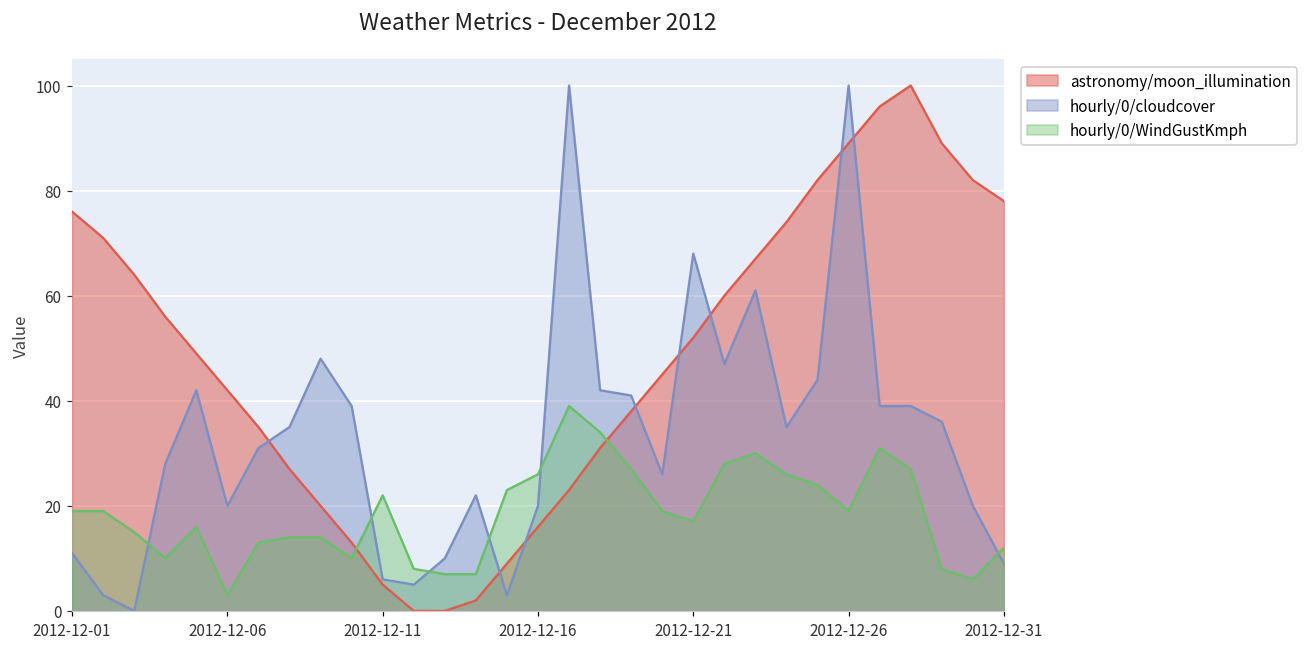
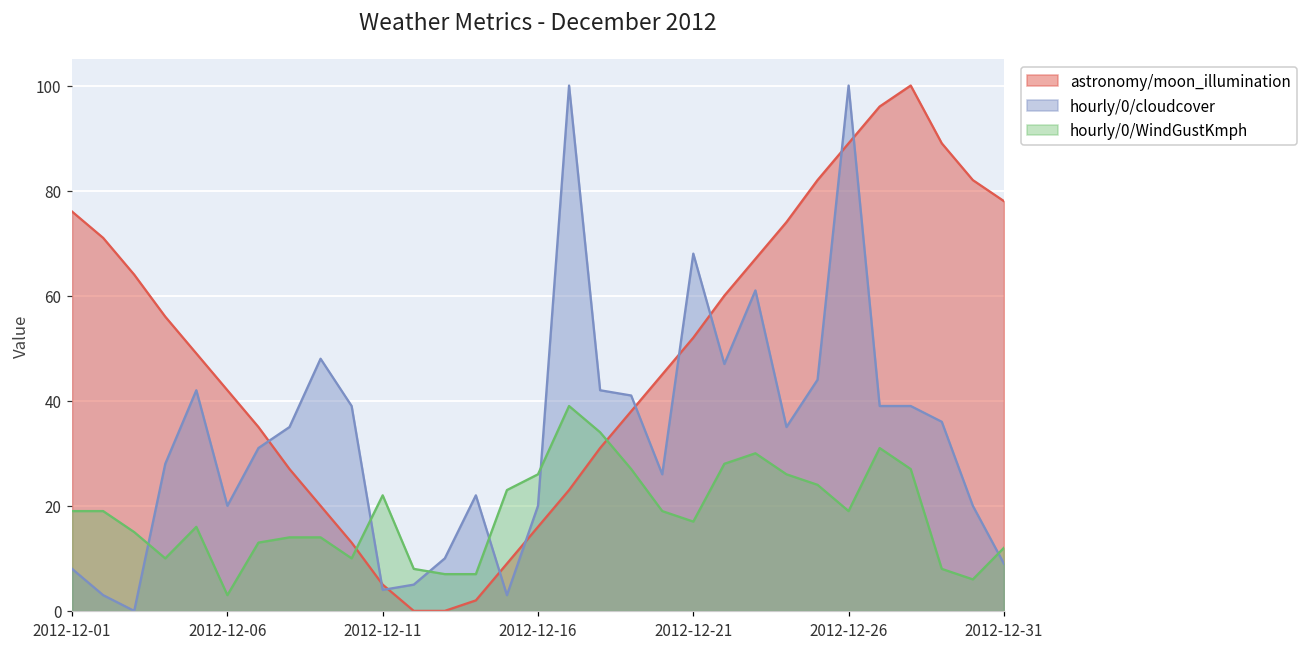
hourly/0/cloudcover, 2012-12-01: 11 -> 8
hourly/0/cloudcover, 2012-12-11: 6 -> 4
